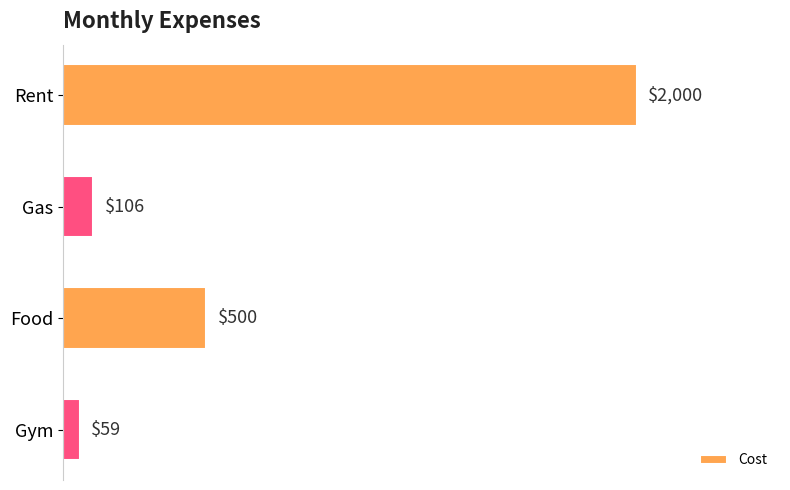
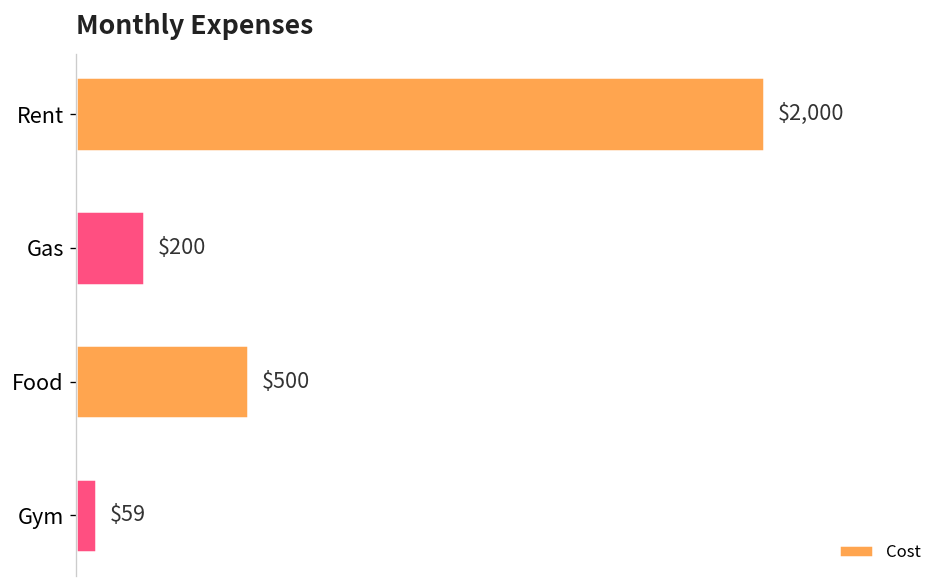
Gas: $106 -> $200
